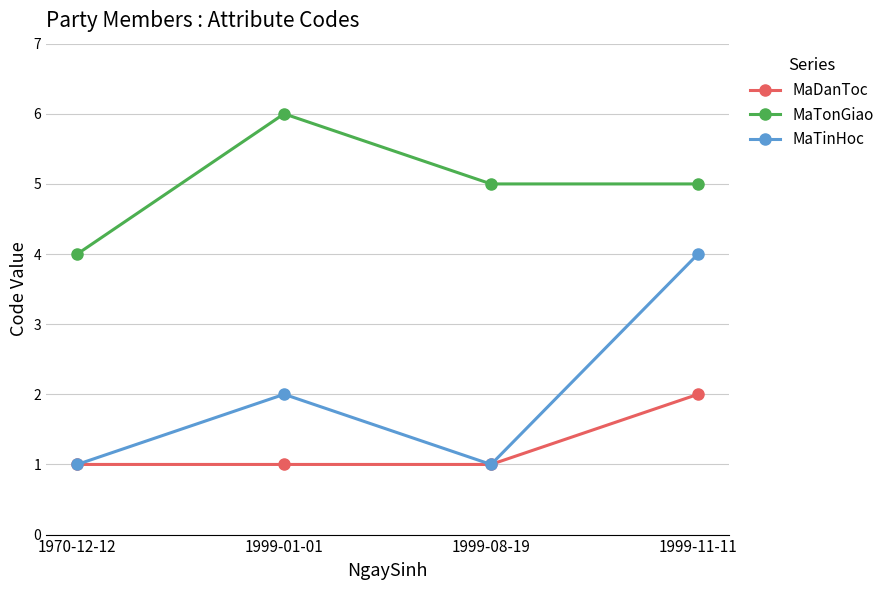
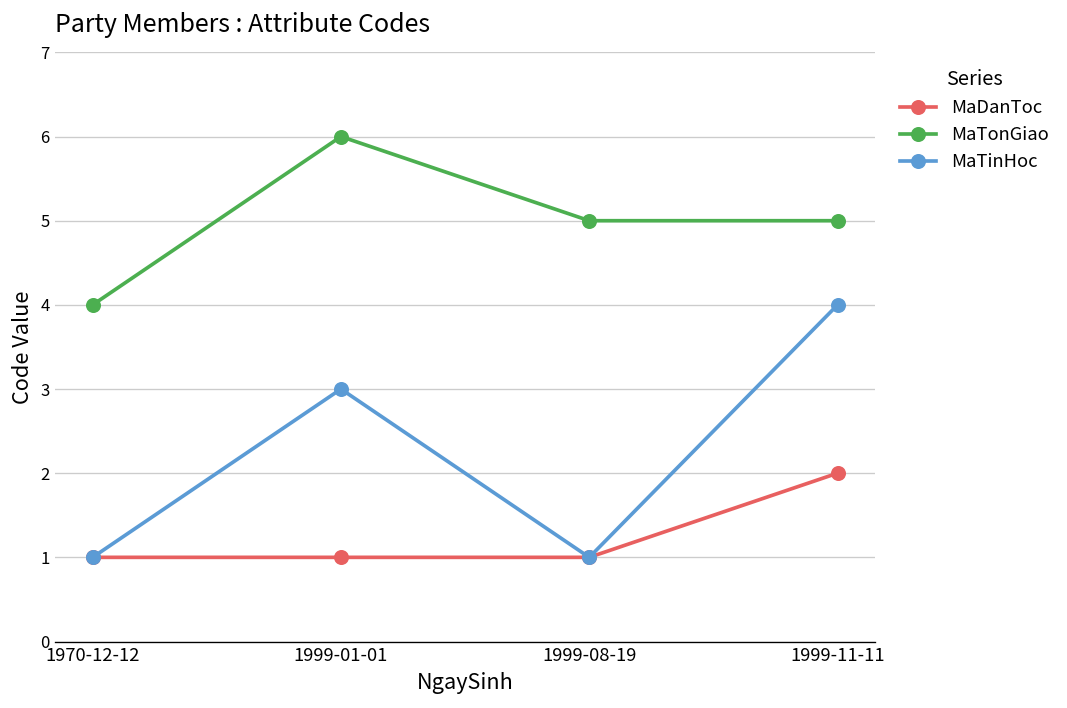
MaTinHoc, 1999-01-01: 2 -> 3
